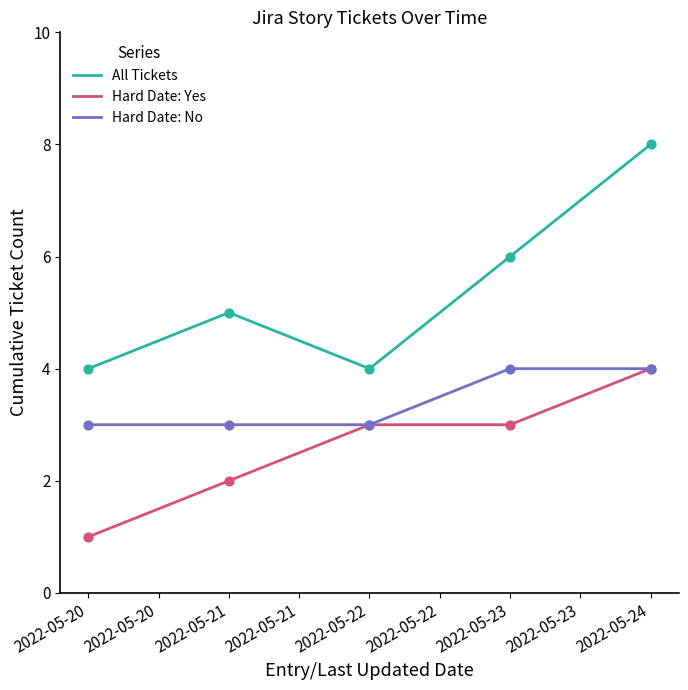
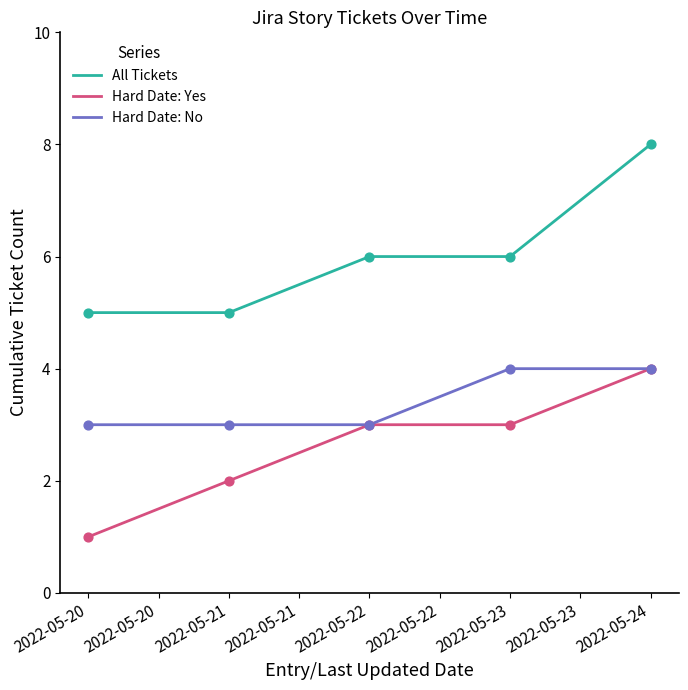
All Tickets, 2022-05-20: 4 -> 5
All Tickets, 2022-05-22: 4 -> 6
